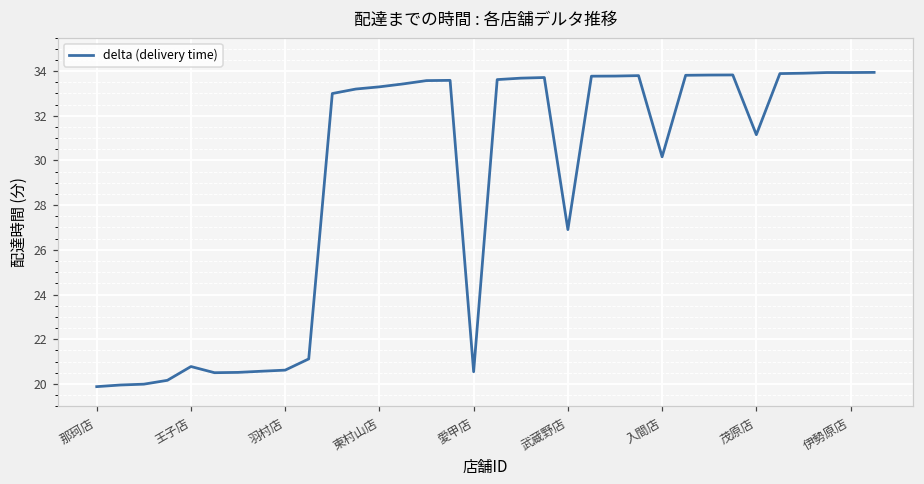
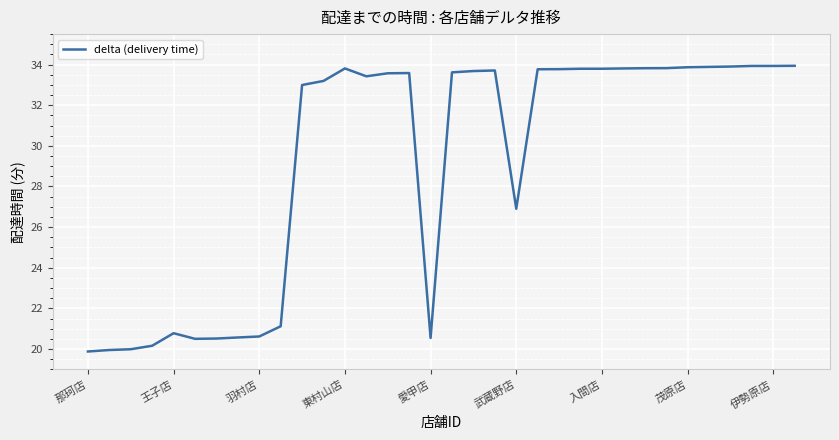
東村山店: 33.3 -> 33.8
入間店: 30.2 -> 33.8
茂原店: 31.2 -> 33.9
